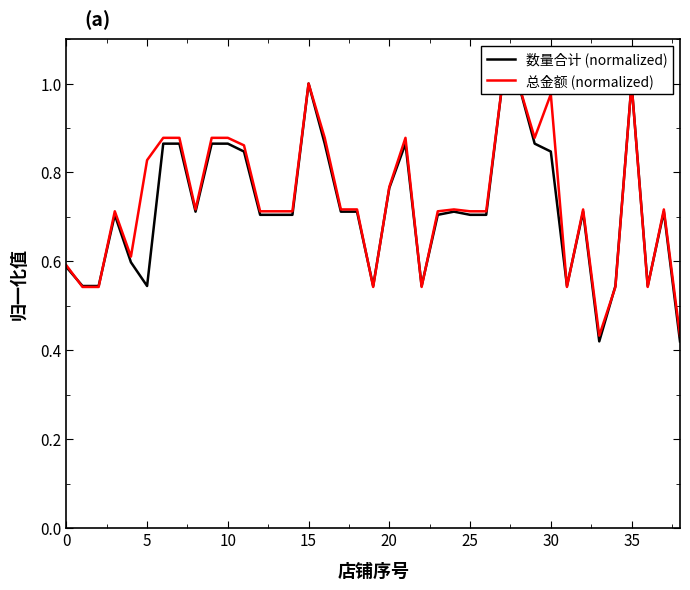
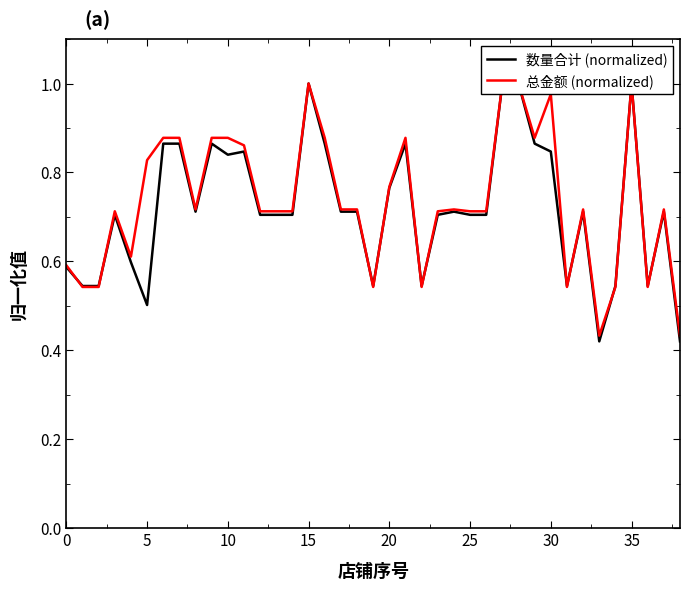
数量合计 (normalized), 5: 0.54 -> 0.50
数量合计 (normalized), 10: 0.86 -> 0.84
